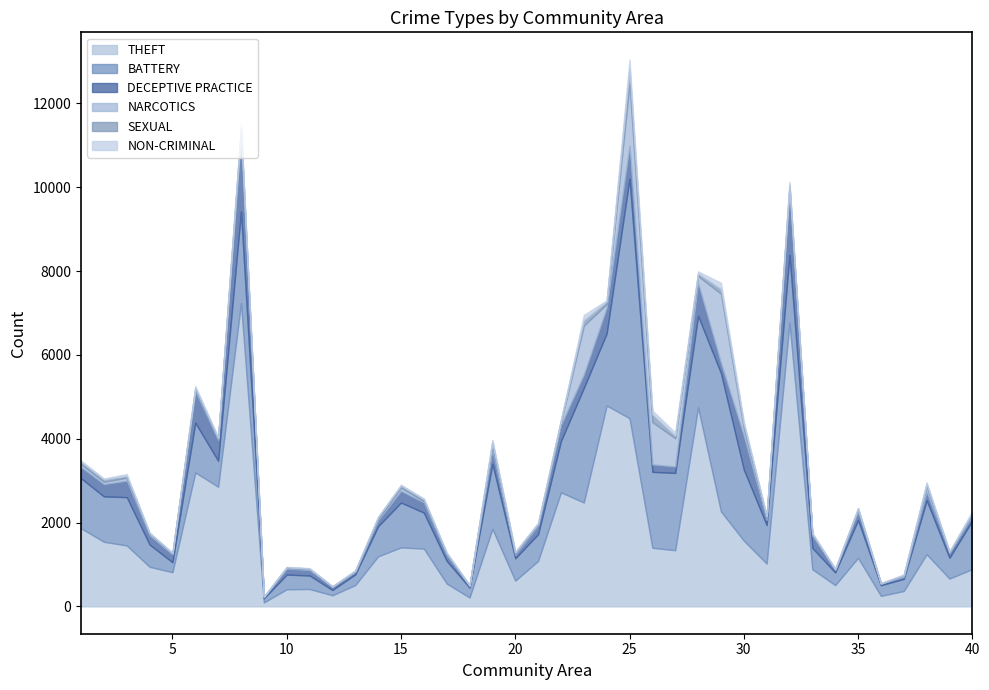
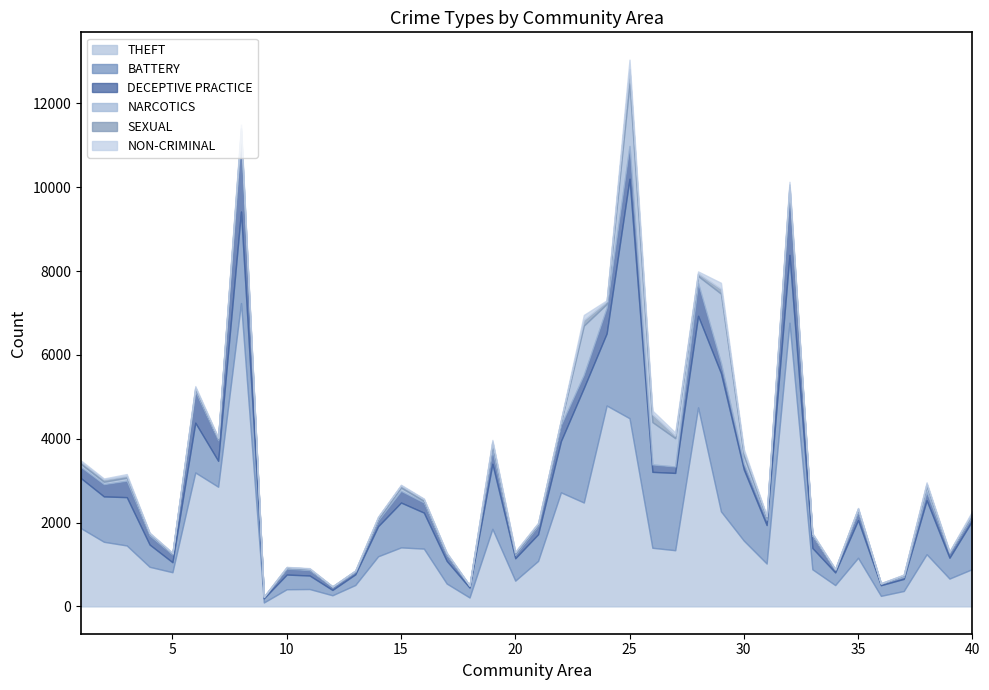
DECEPTIVE PRACTICE, 30: 800 -> 100
